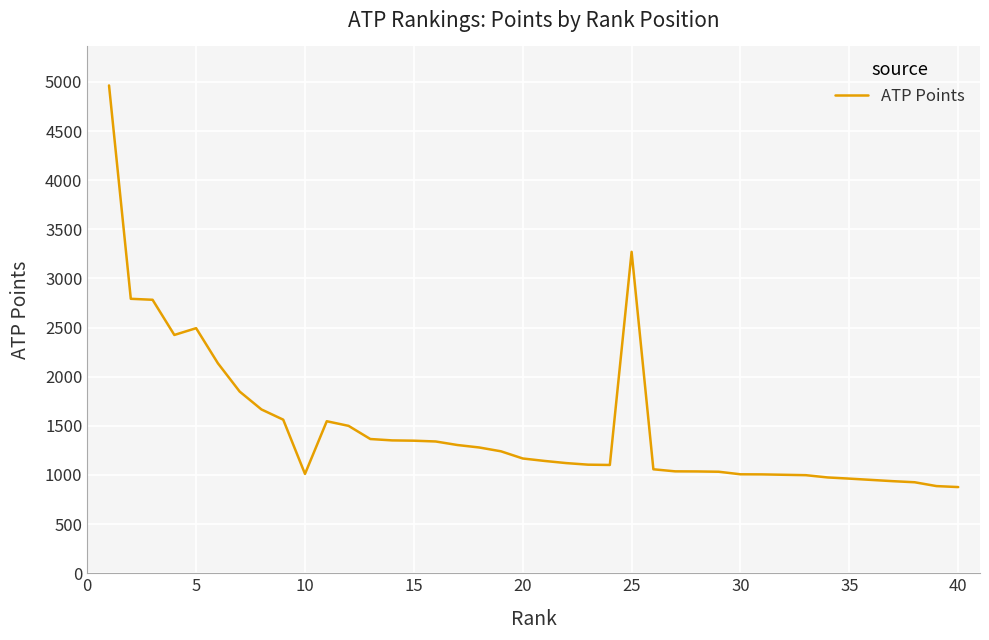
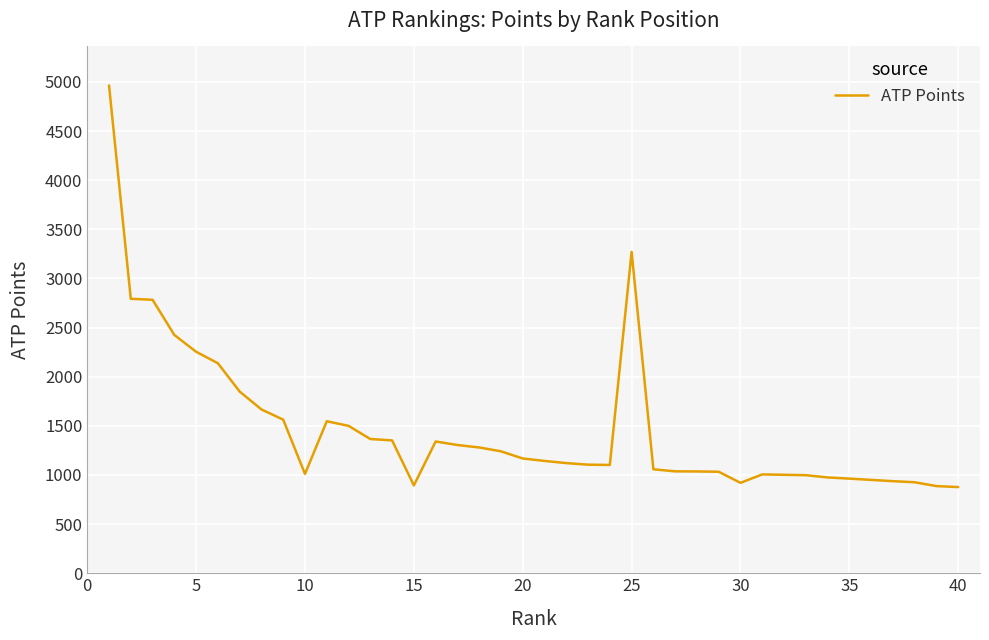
5: 2500 -> 2300
15: 1300 -> 900
30: 1000 -> 900
